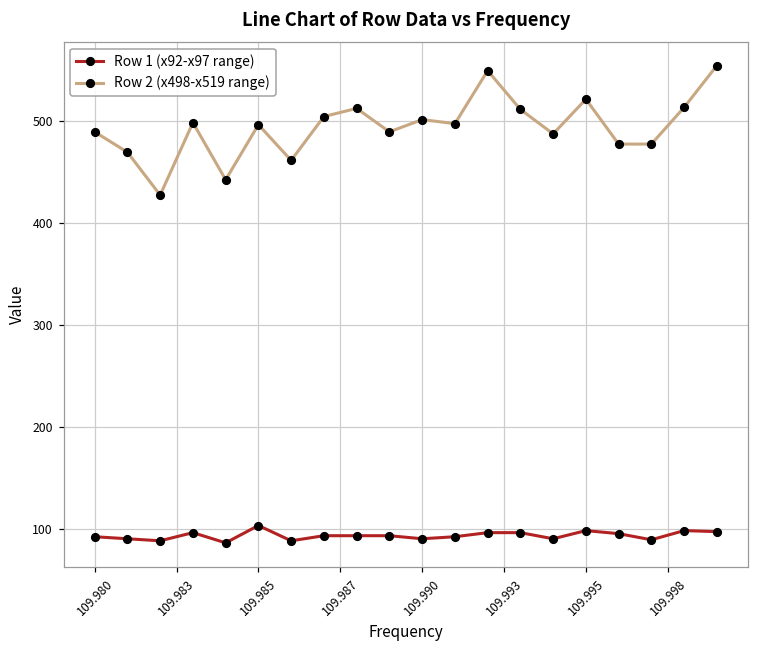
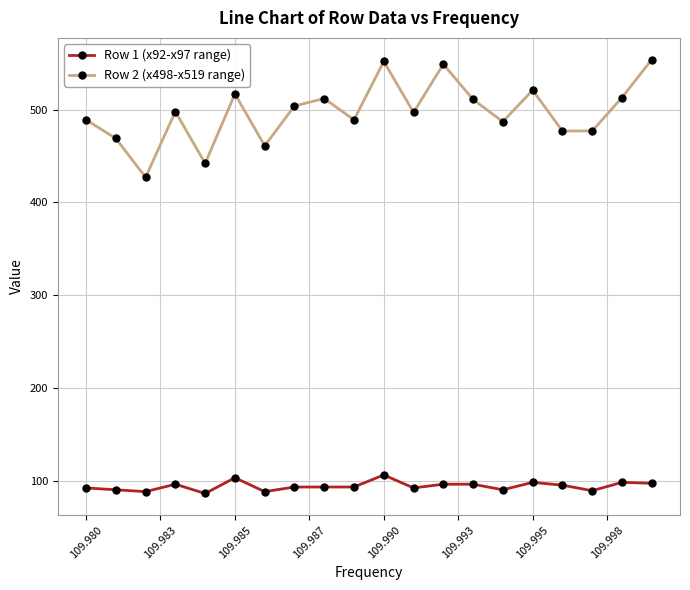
Row 2 (x498-x519 range), 109.985: 500 -> 520
Row 1 (x92-x97 range), 109.990: 90 -> 110
Row 2 (x498-x519 range), 109.990: 500 -> 550
